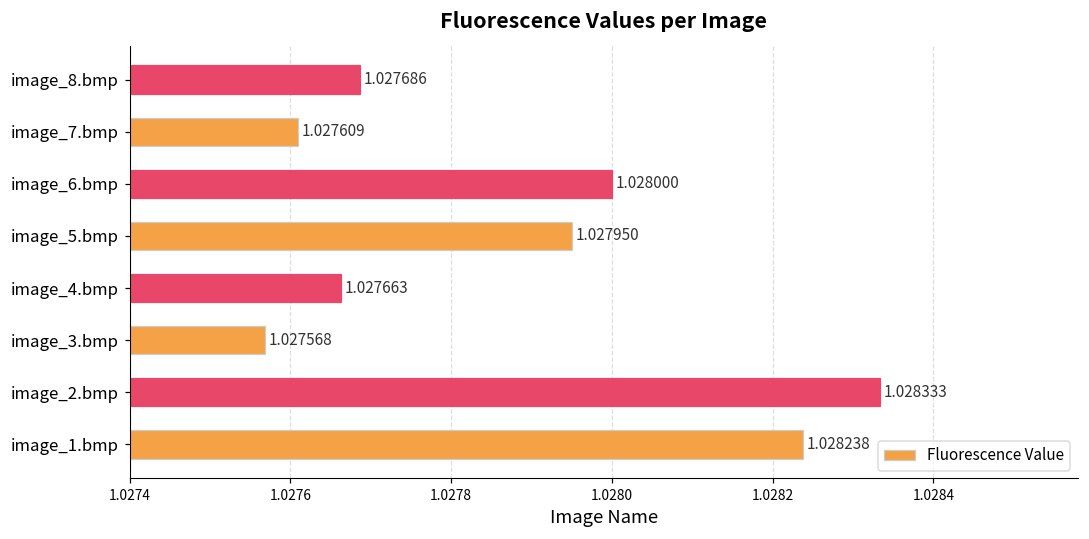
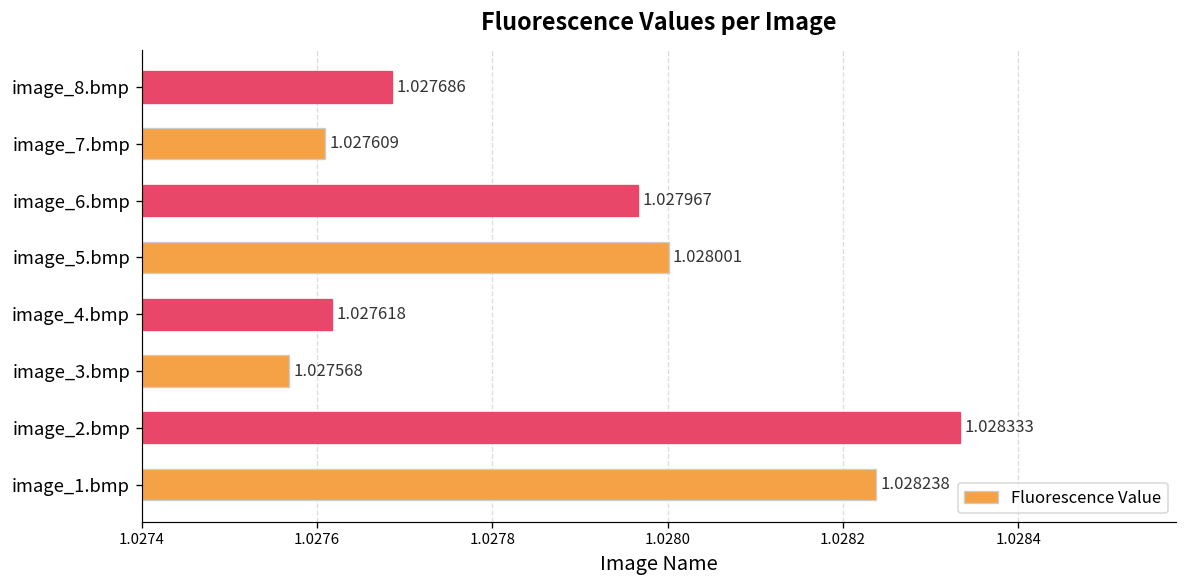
image_6.bmp: 1.028000 -> 1.027967
image_5.bmp: 1.027950 -> 1.028001
image_4.bmp: 1.027663 -> 1.027618
